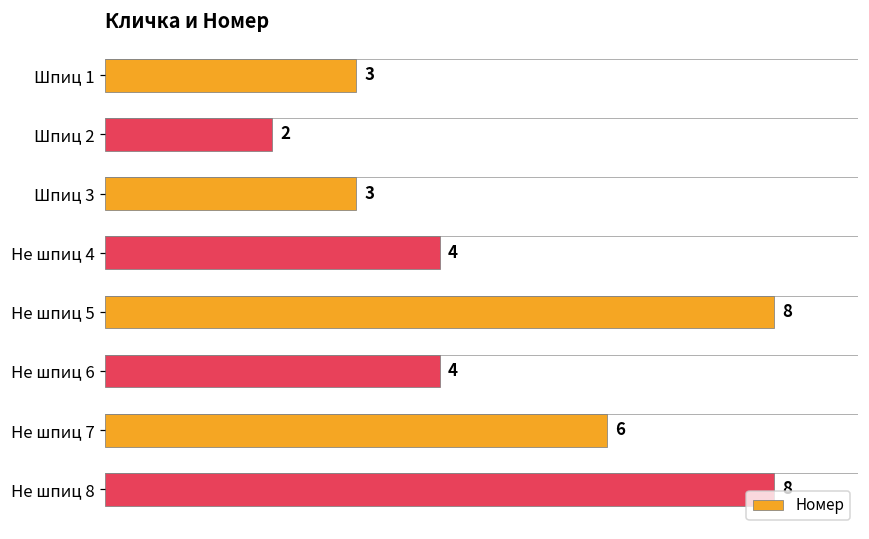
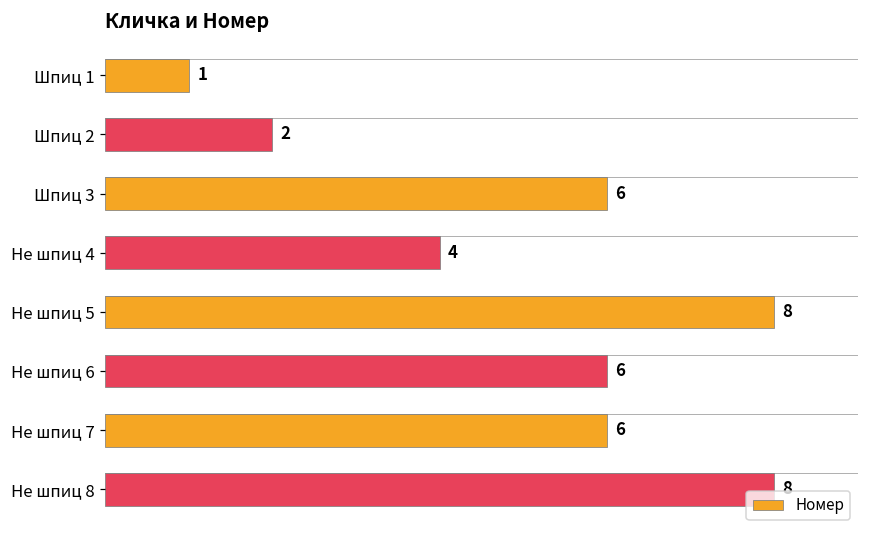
Шпиц 1: 3 -> 1
Шпиц 3: 3 -> 6
Не шпиц 6: 4 -> 6
